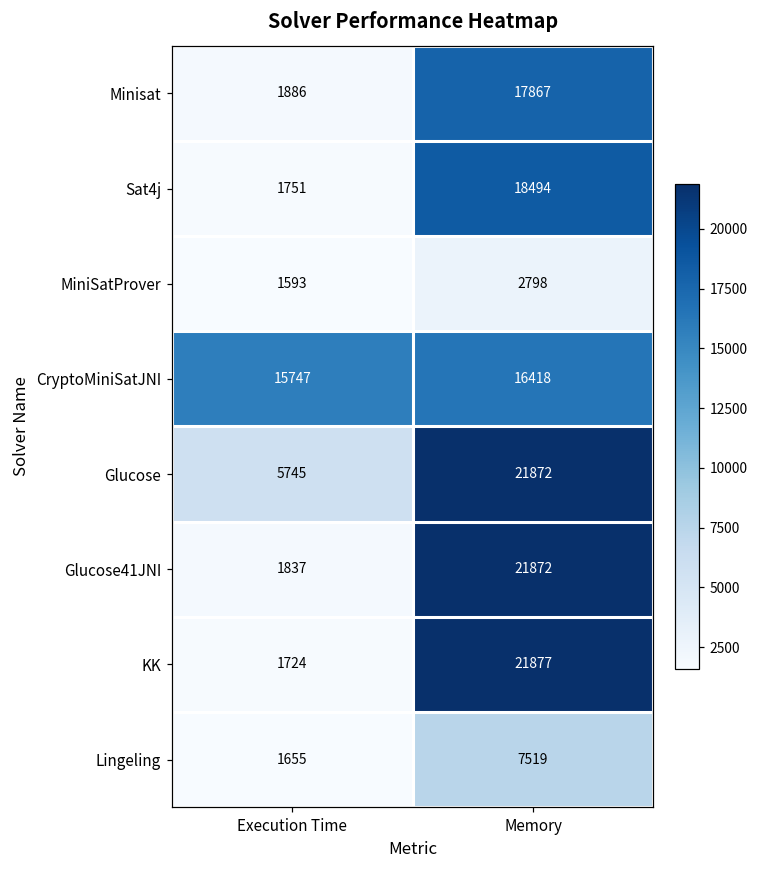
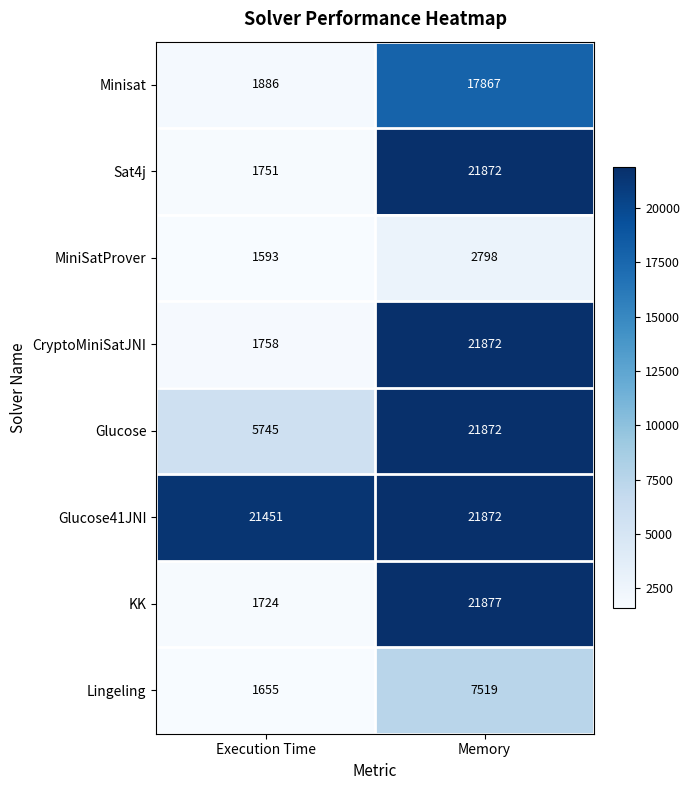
Sat4j, Memory: 18494 -> 21872
CryptoMiniSatJNI, Execution Time: 15747 -> 1758
CryptoMiniSatJNI, Memory: 16418 -> 21872
Glucose41JNI, Execution Time: 1837 -> 21451
